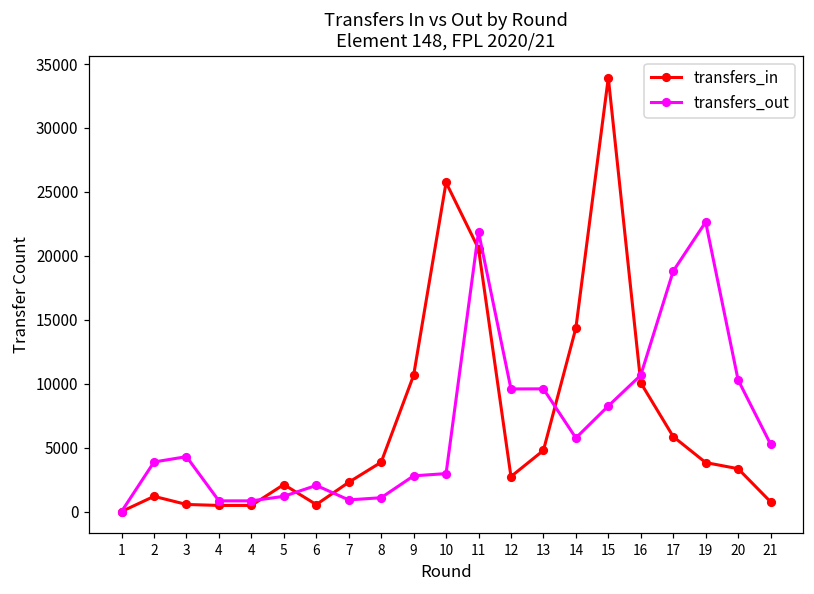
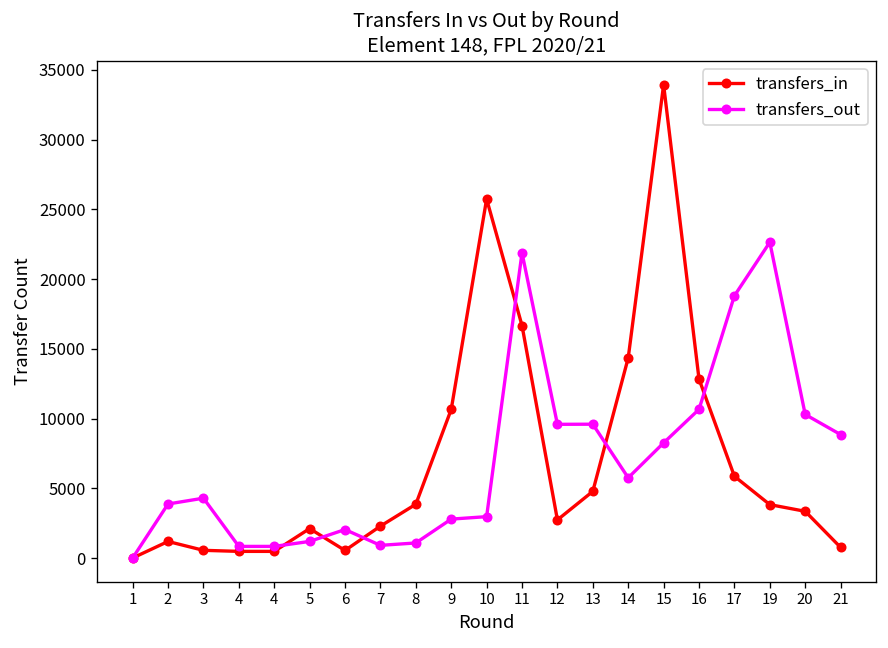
transfers_in, 11: 20600 -> 16700
transfers_in, 16: 10100 -> 12800
transfers_out, 21: 5300 -> 8900
